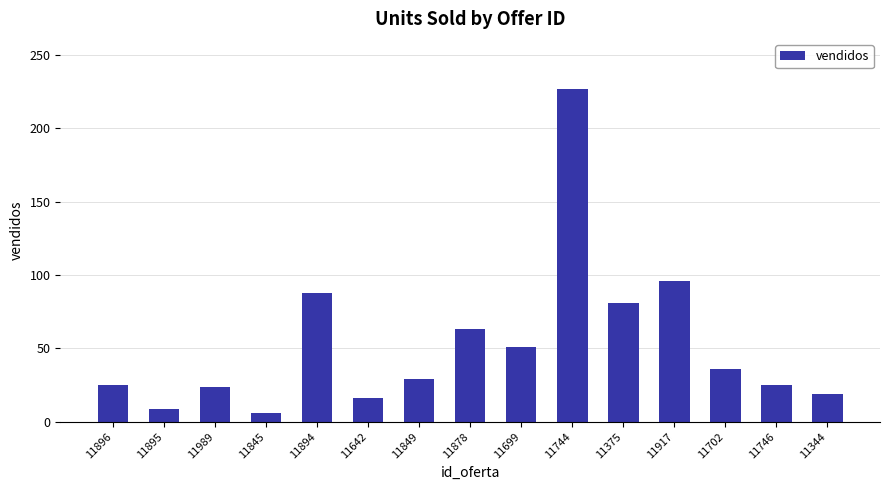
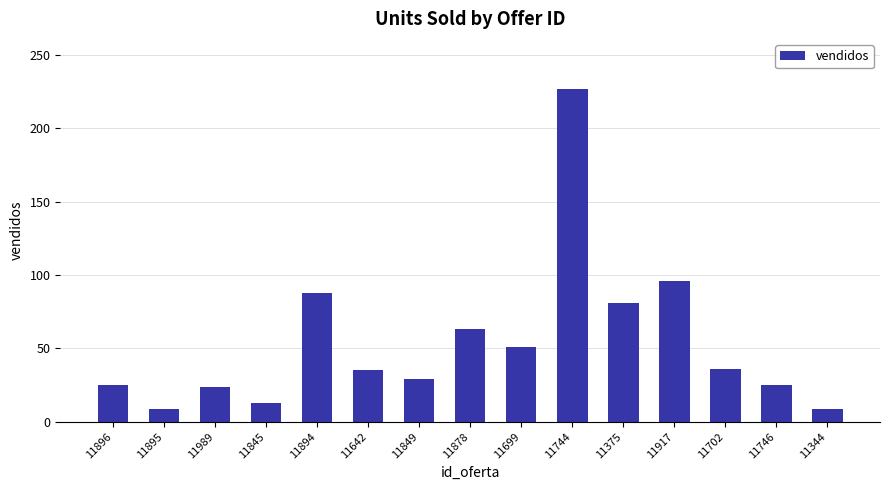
11845: 6 -> 13
11642: 16 -> 35
11344: 19 -> 9
